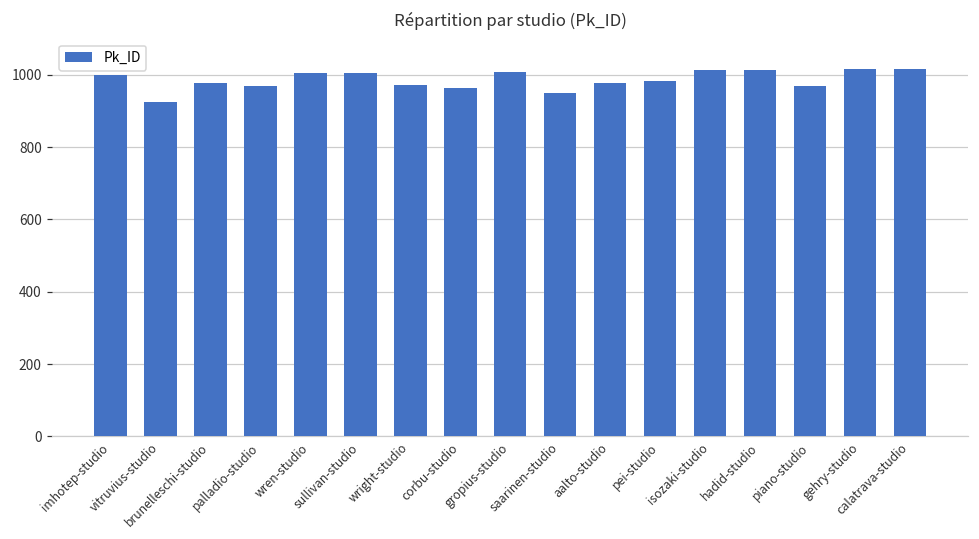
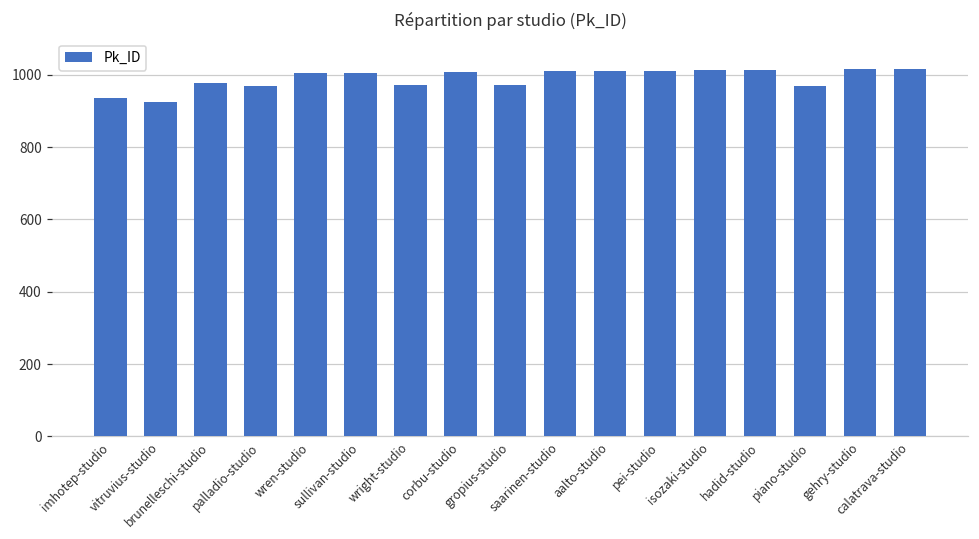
imhotep-studio: 1000 -> 940
corbu-studio: 960 -> 1010
gropius-studio: 1010 -> 970
saarinen-studio: 950 -> 1010
aalto-studio: 980 -> 1010
pei-studio: 980 -> 1010
